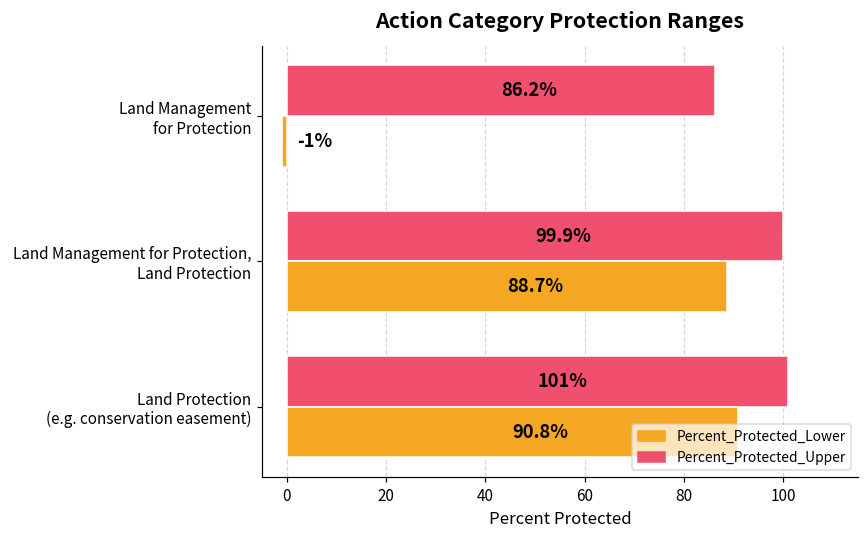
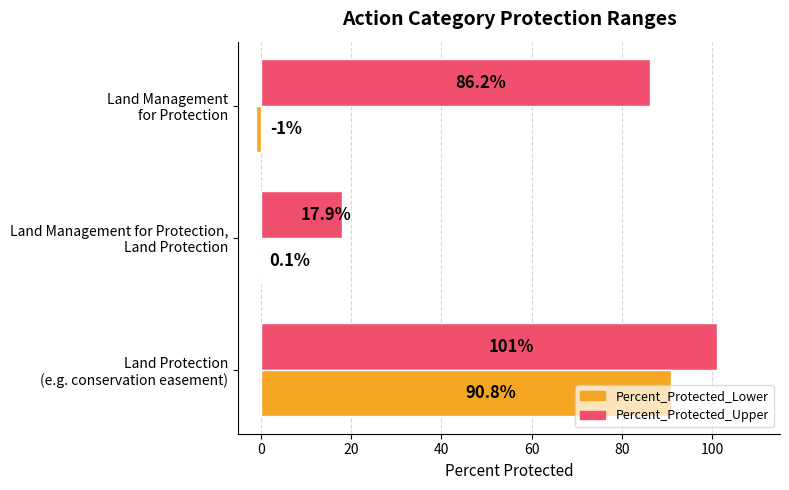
Percent_Protected_Upper, Land Management for Protection, Land Protection: 99.9% -> 17.9%
Percent_Protected_Lower, Land Management for Protection, Land Protection: 88.7% -> 0.1%
